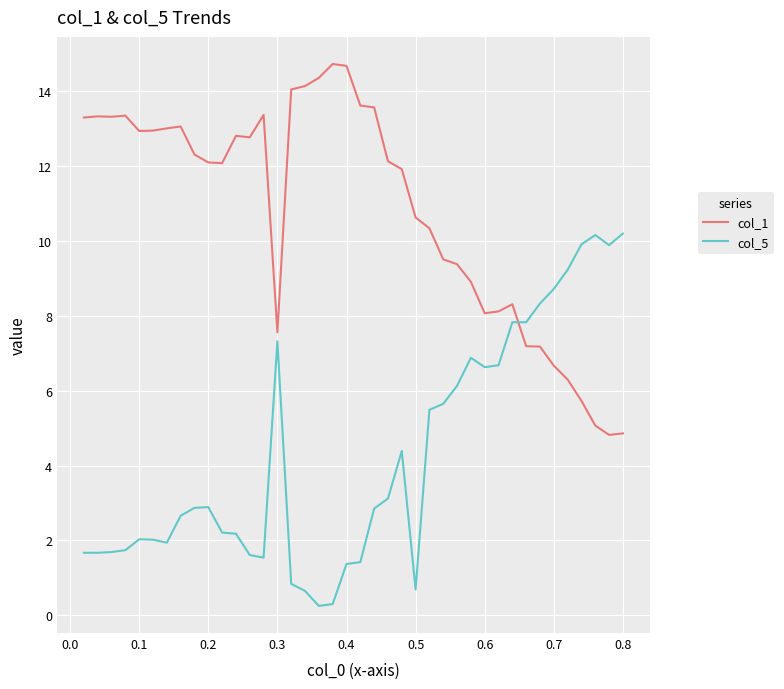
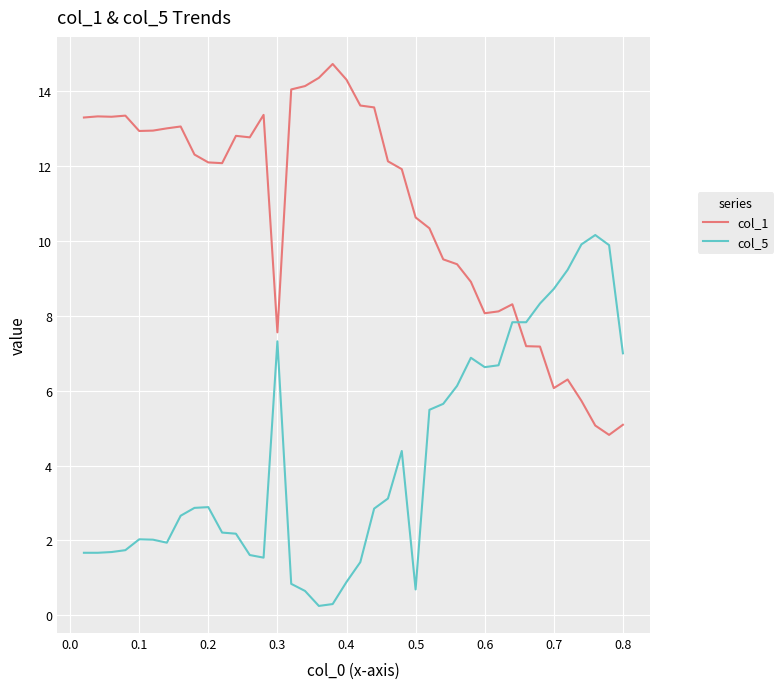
col_1, 0.4: 14.7 -> 14.3
col_5, 0.4: 1.4 -> 0.9
col_1, 0.7: 6.7 -> 6.1
col_1, 0.8: 4.9 -> 5.1
col_5, 0.8: 10.2 -> 7.0
